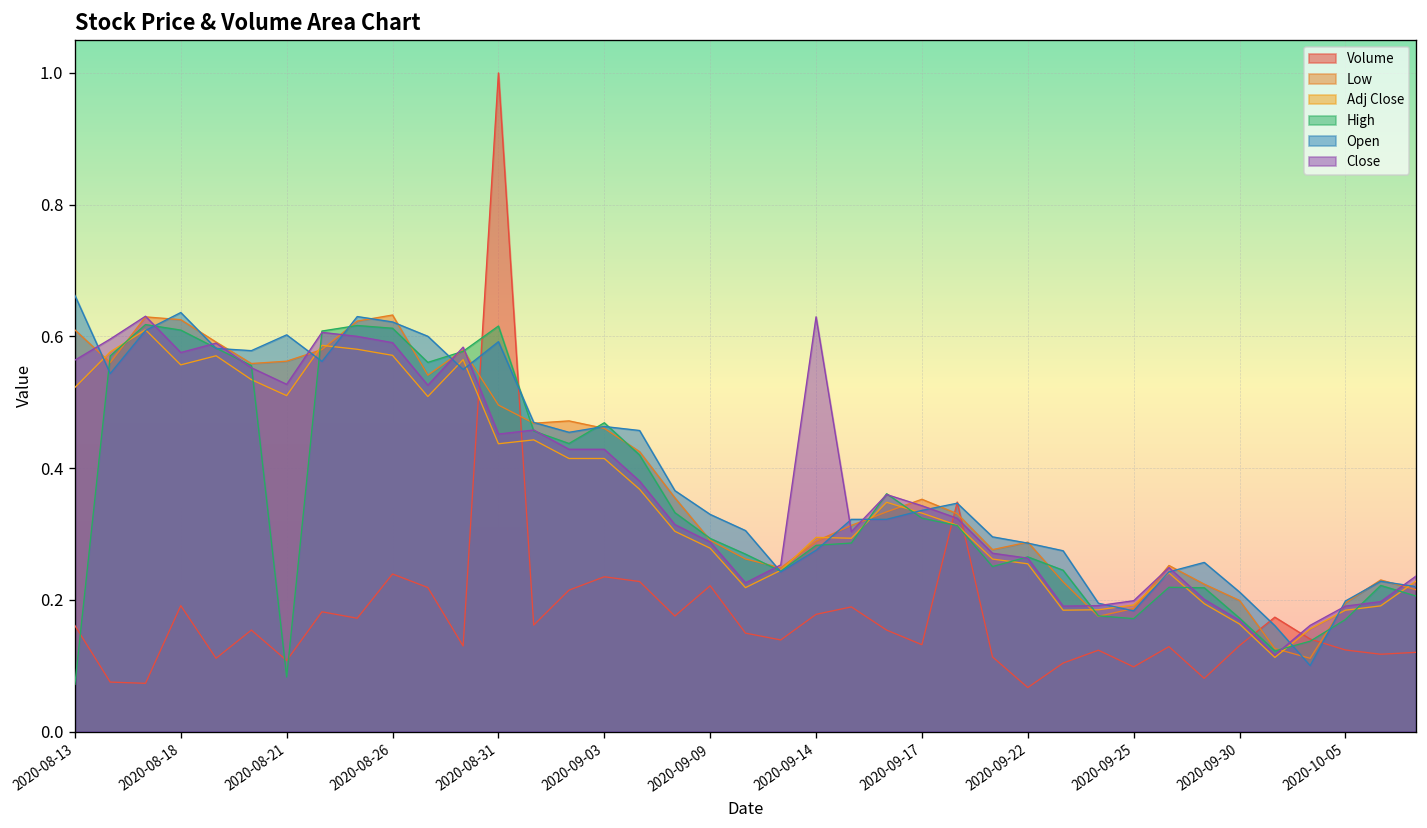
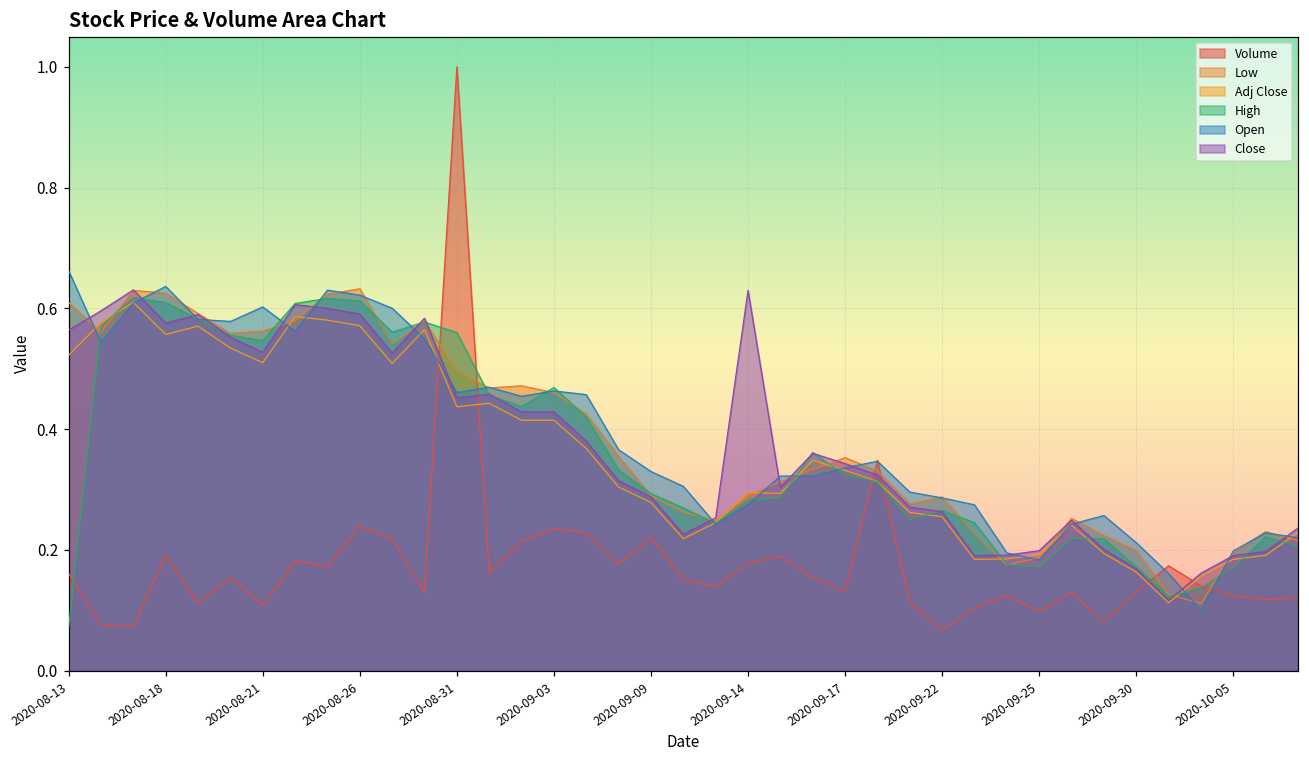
High, 2020-08-21: 0.08 -> 0.55
High, 2020-08-31: 0.62 -> 0.56
Open, 2020-08-31: 0.59 -> 0.46
